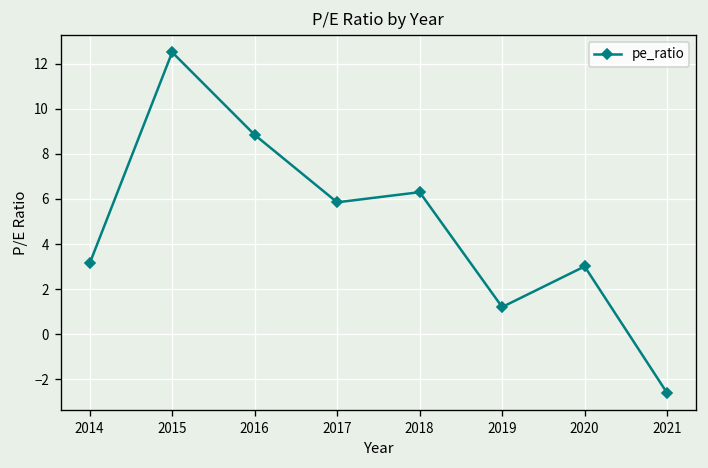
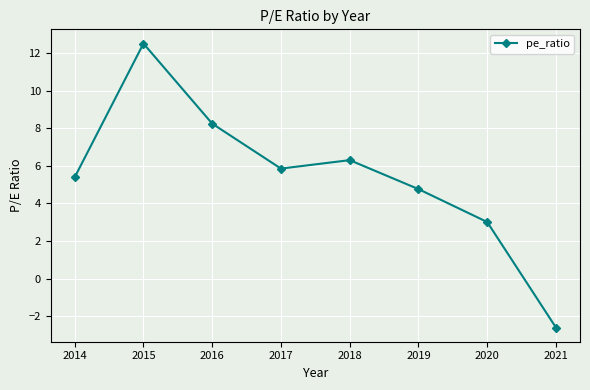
2014: 3.1 -> 5.4
2016: 8.8 -> 8.2
2019: 1.2 -> 4.8
